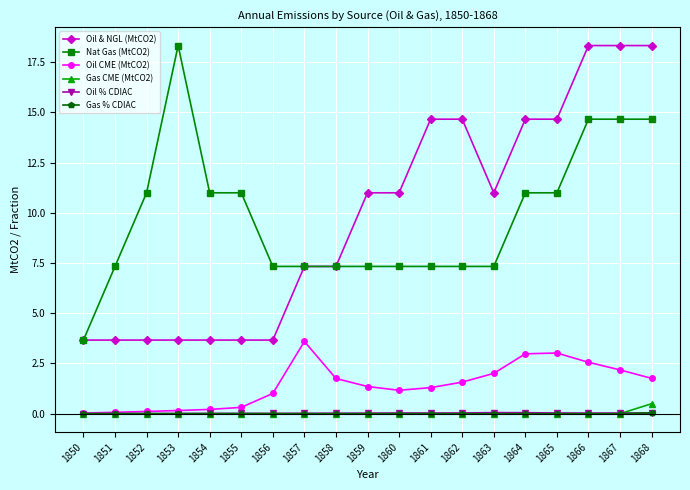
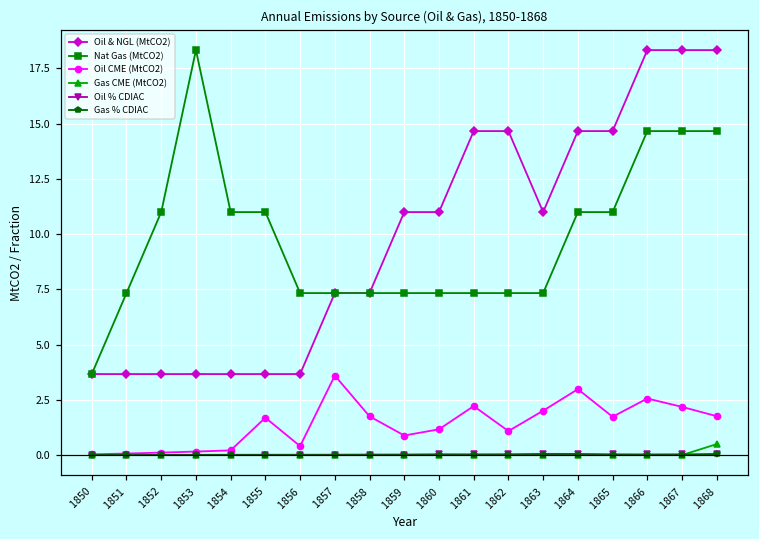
Oil CME (MtCO2), 1855: 0.3 -> 1.7
Oil CME (MtCO2), 1856: 1.0 -> 0.4
Oil CME (MtCO2), 1859: 1.4 -> 0.9
Oil CME (MtCO2), 1861: 1.3 -> 2.2
Oil CME (MtCO2), 1862: 1.6 -> 1.1
Oil CME (MtCO2), 1865: 3.0 -> 1.7
